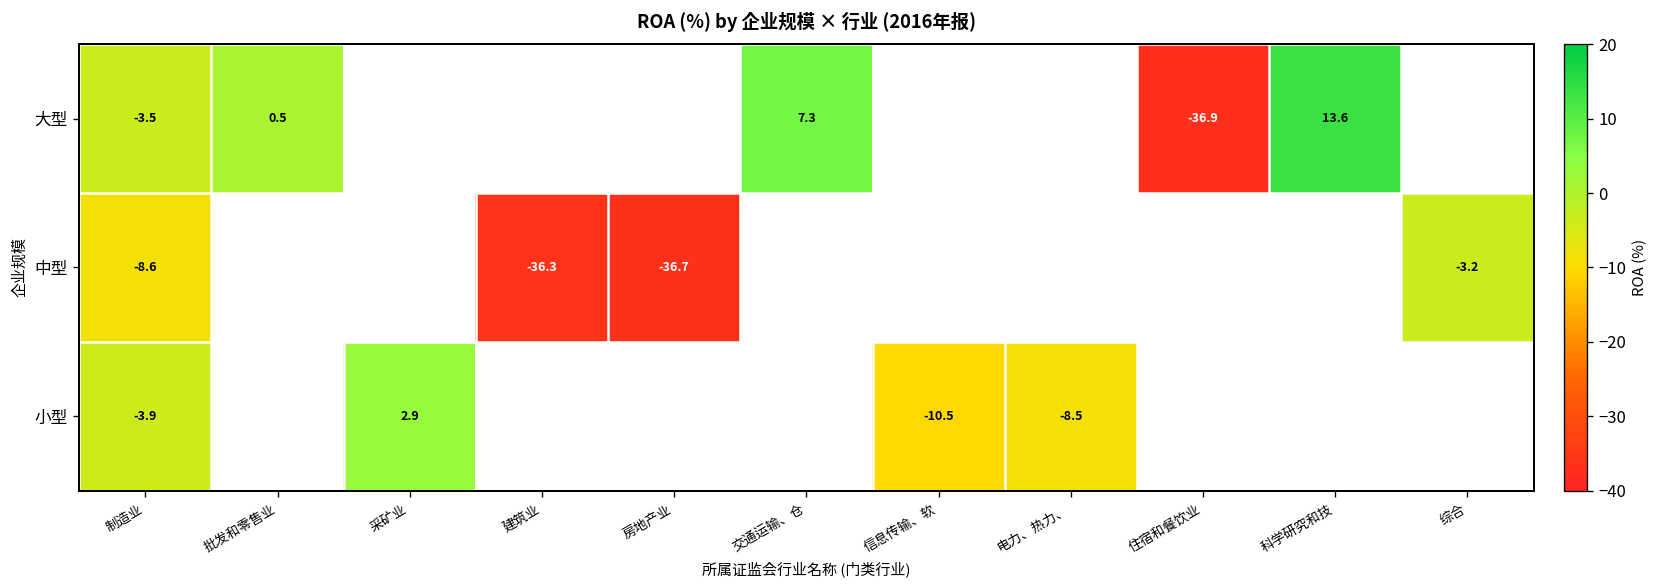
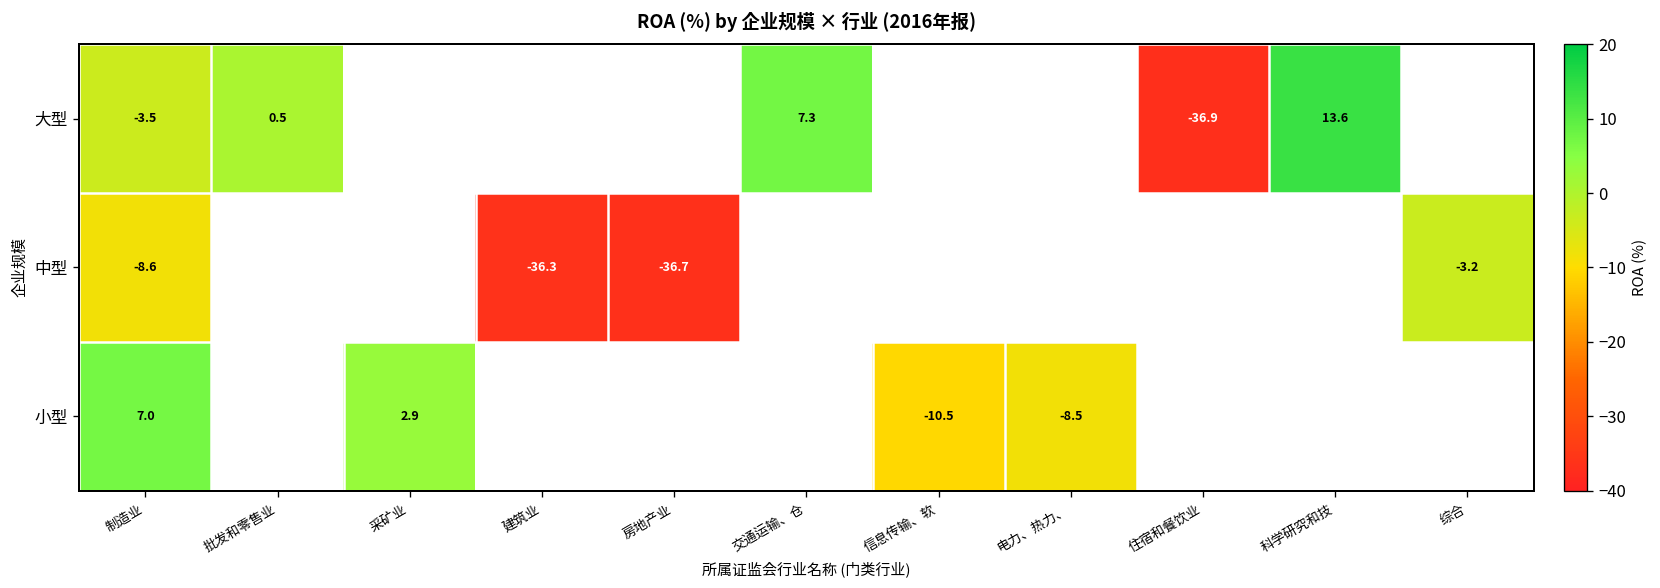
小型, 制造业: -3.9 -> 7.0
